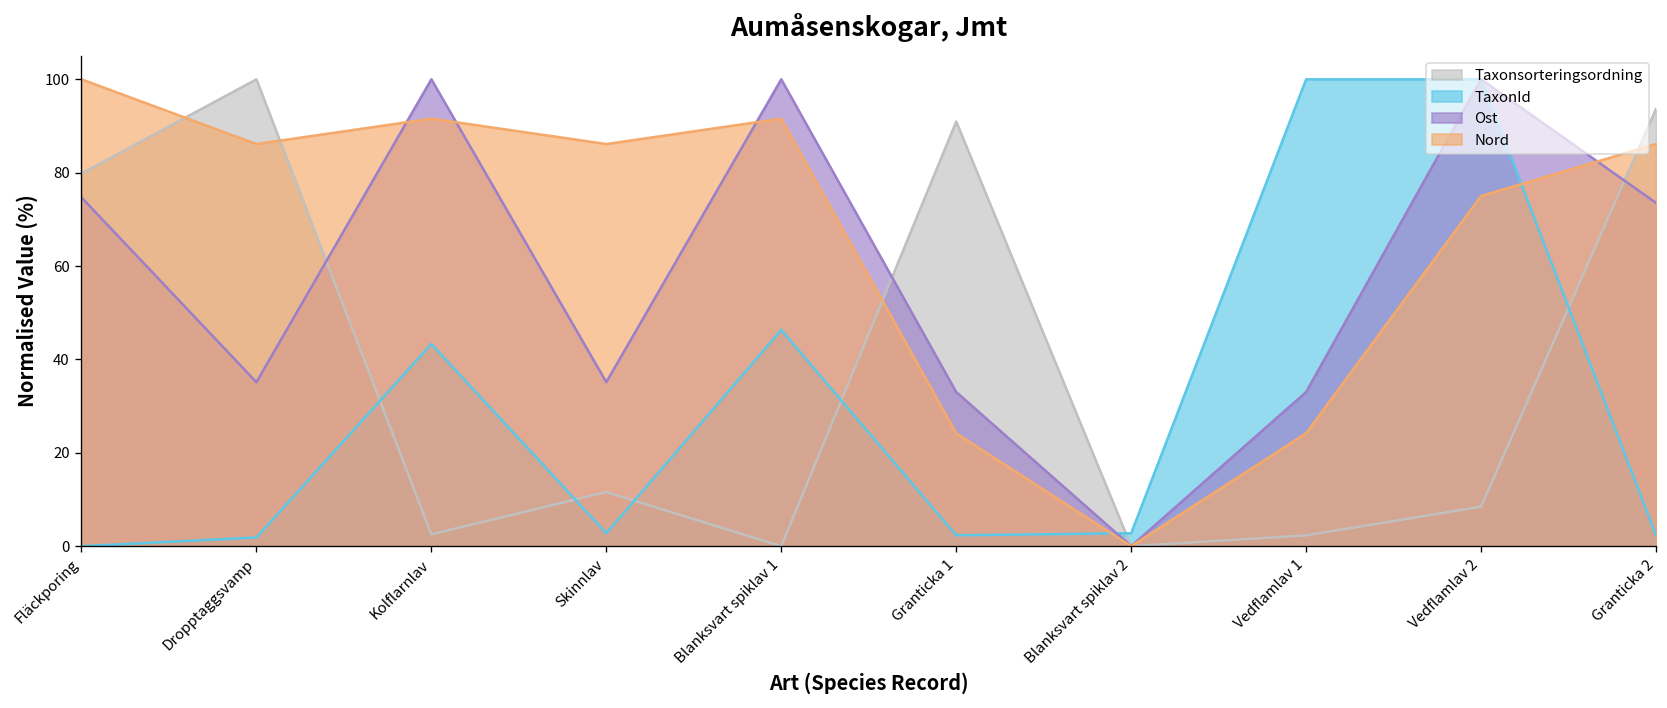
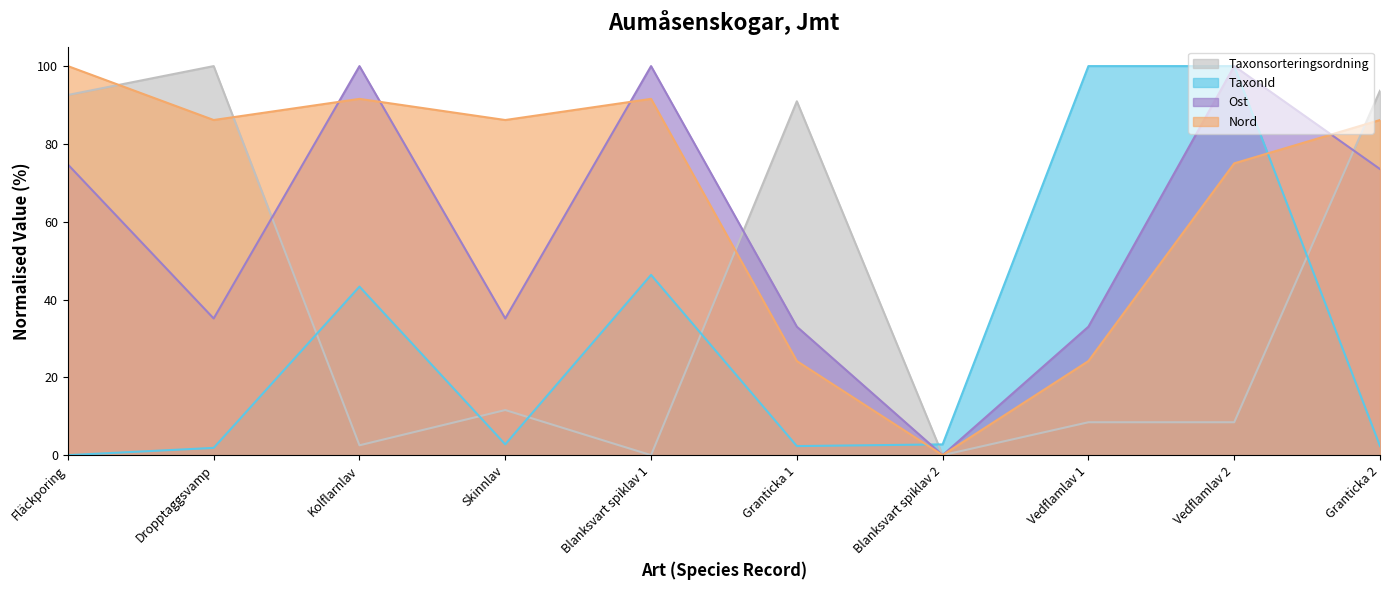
Taxonsorteringsordning, Fläckporing: 80 -> 93
Taxonsorteringsordning, Vedflamlav 1: 2 -> 8
